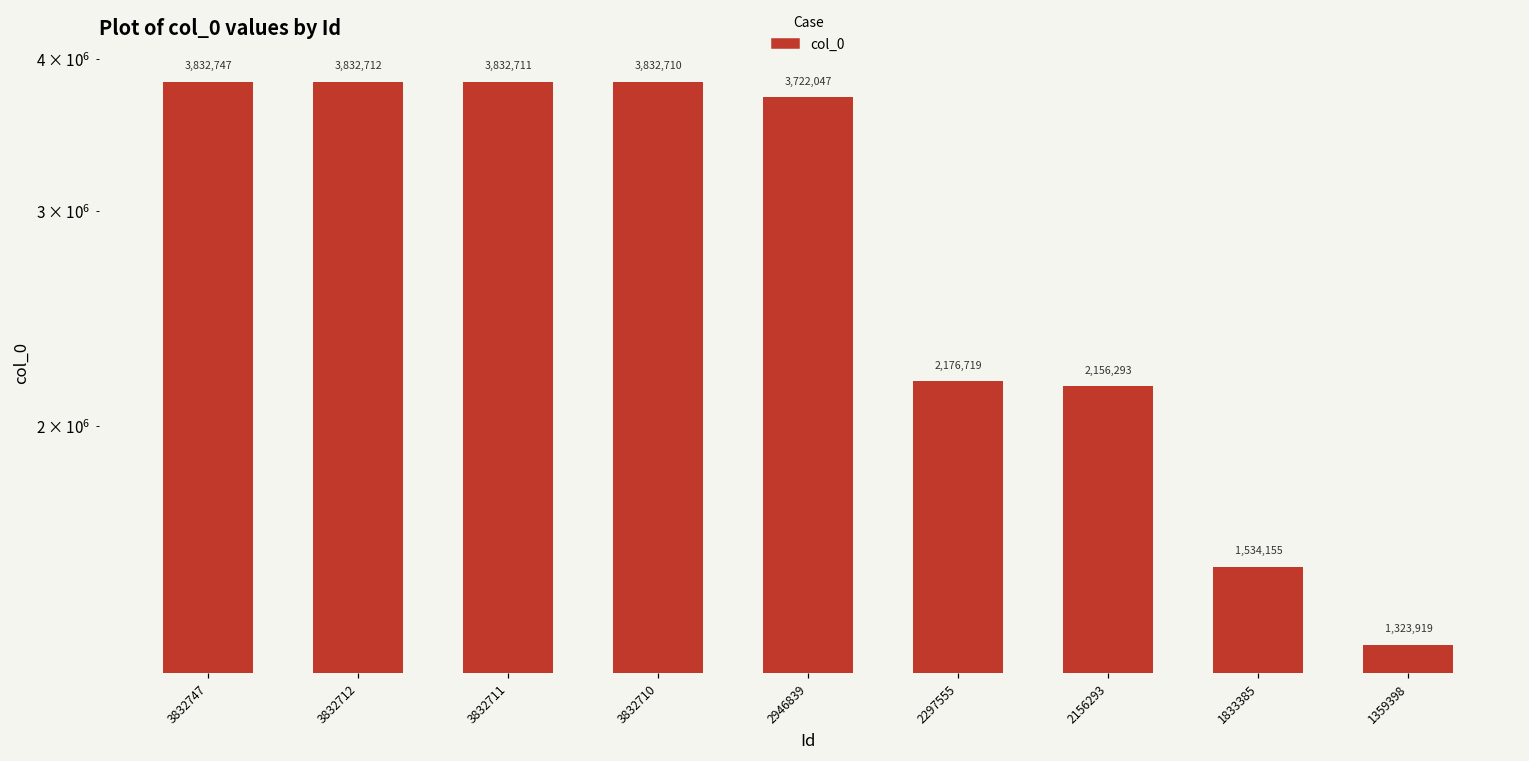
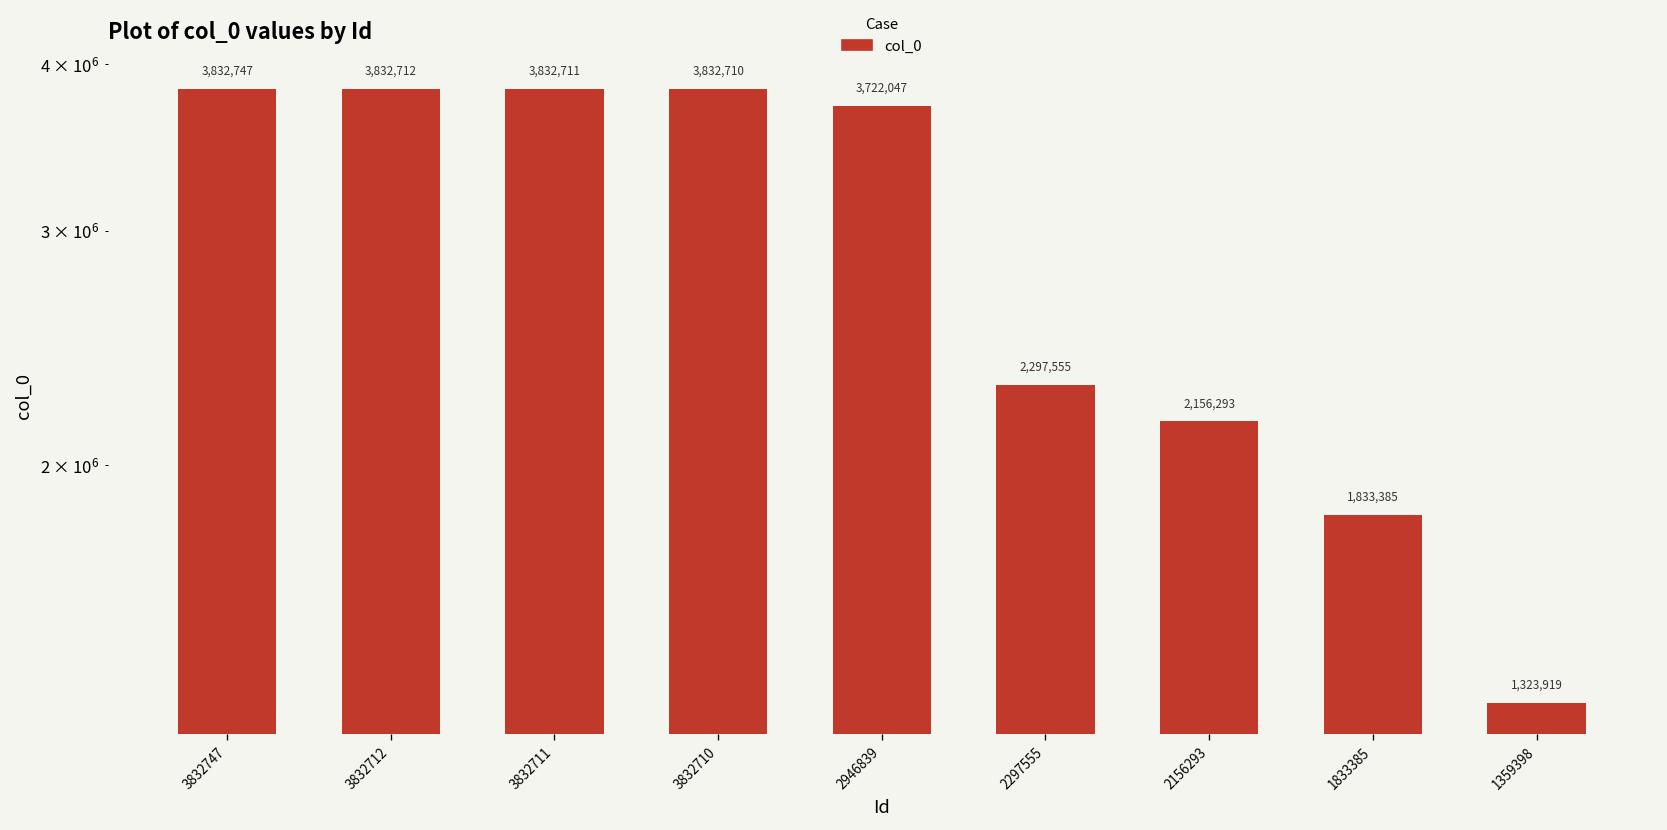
2297555: 2,176,719 -> 2,297,555
1833385: 1,534,155 -> 1,833,385
